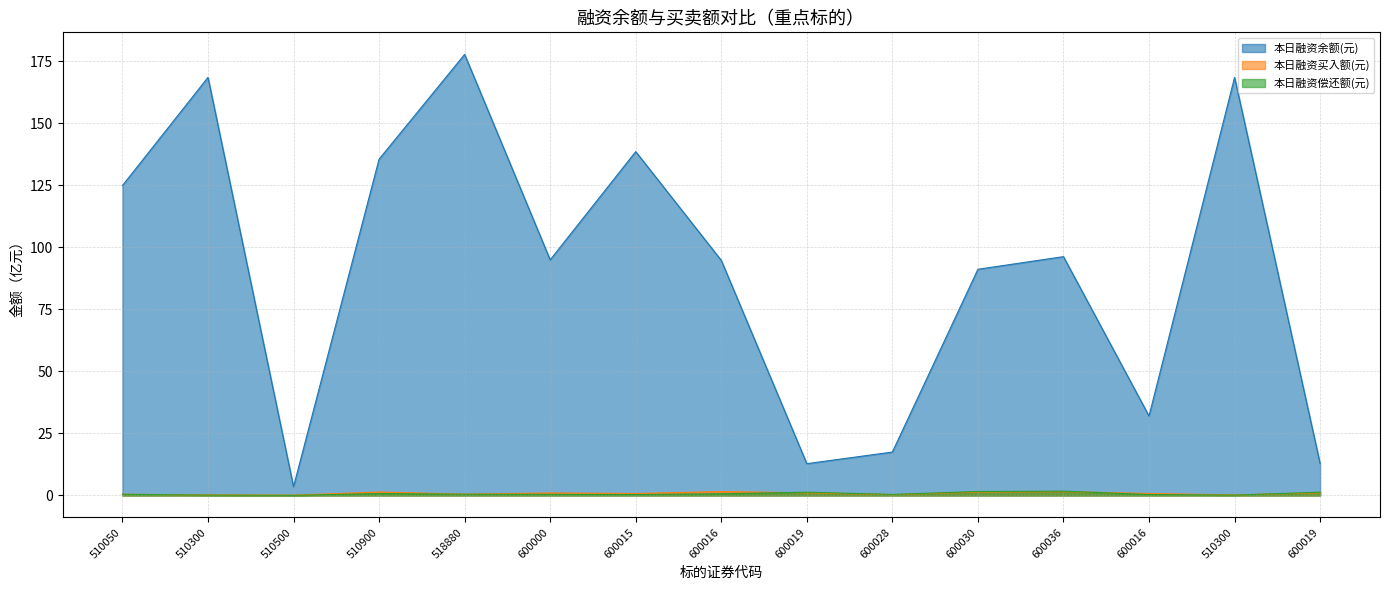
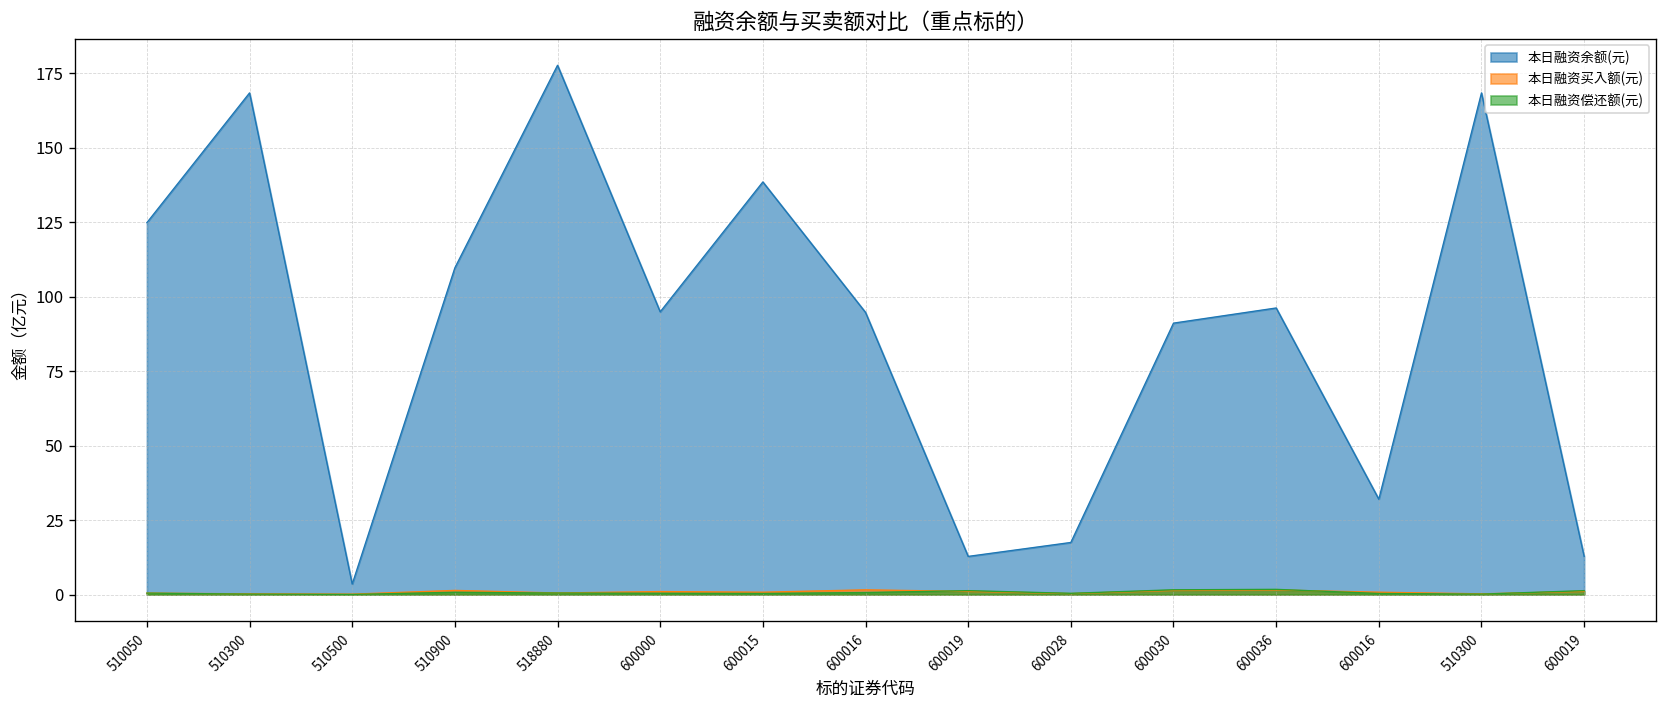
本日融资余额(元), 510900: 136 -> 110
